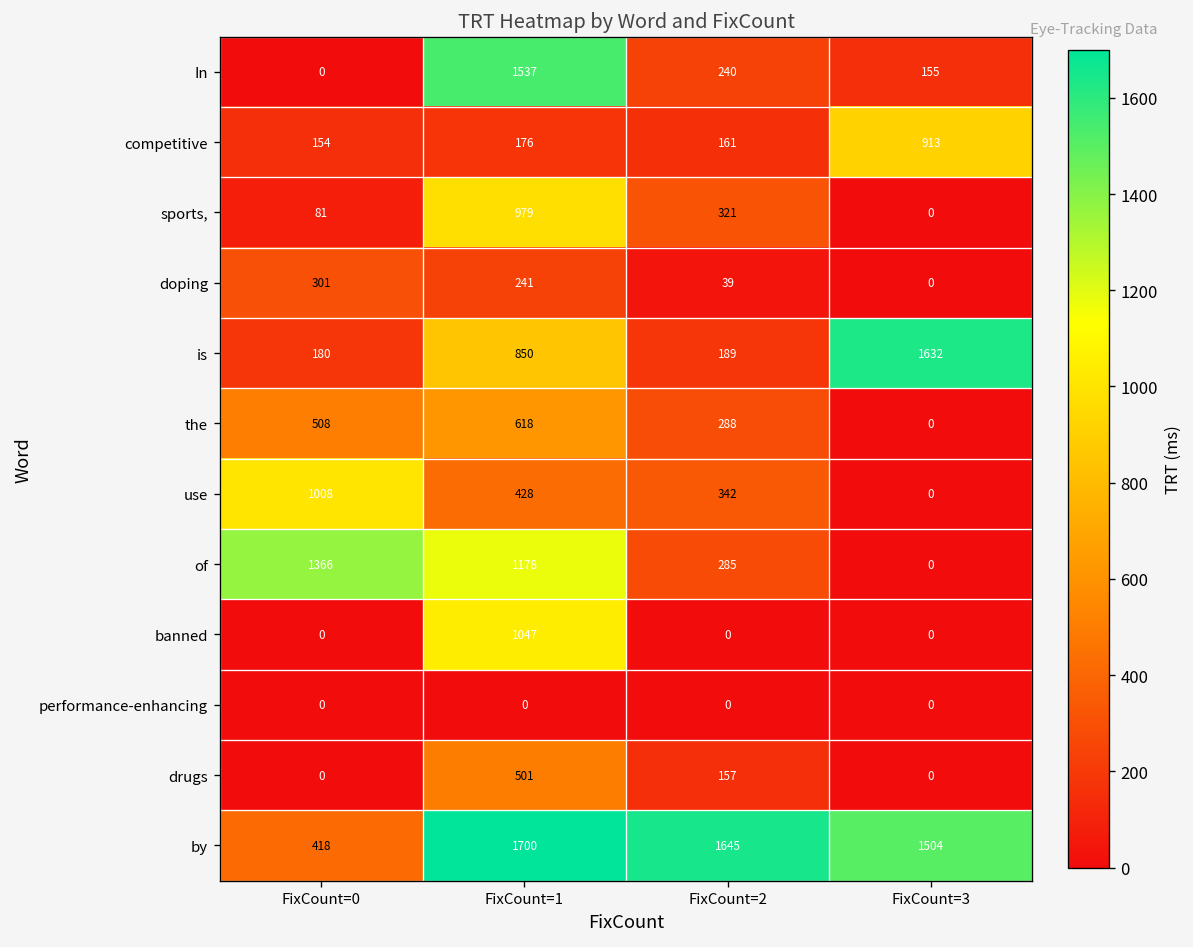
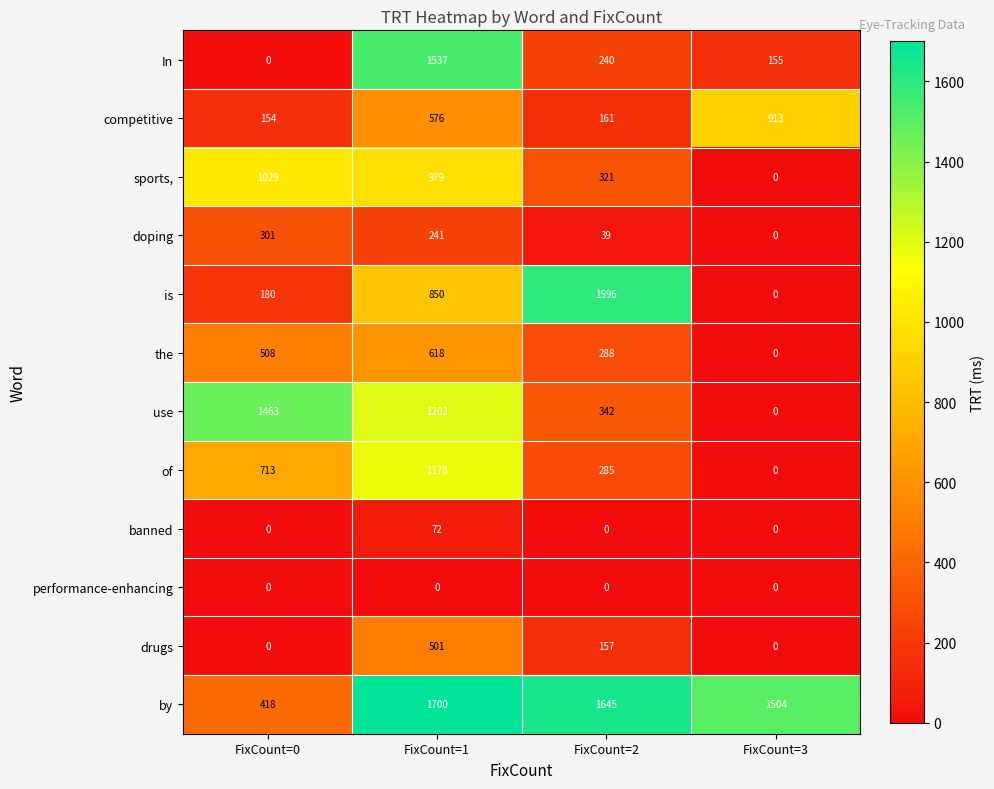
competitive, FixCount=1: 176 -> 576
sports,, FixCount=0: 81 -> 1029
is, FixCount=2: 189 -> 1596
is, FixCount=3: 1632 -> 0
use, FixCount=0: 1008 -> 1463
use, FixCount=1: 428 -> 1202
of, FixCount=0: 1366 -> 713
banned, FixCount=1: 1047 -> 72
